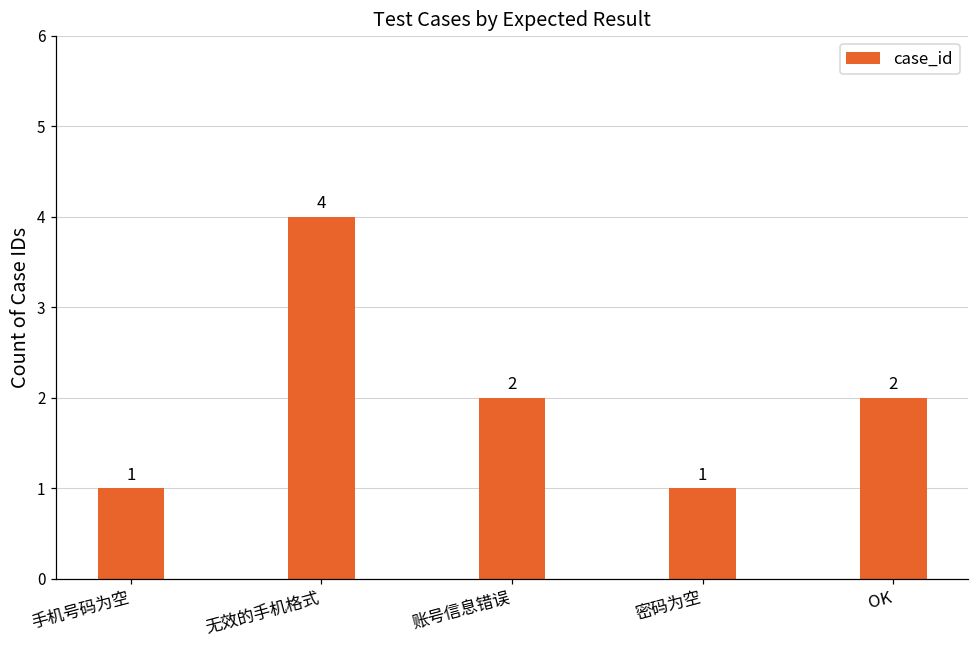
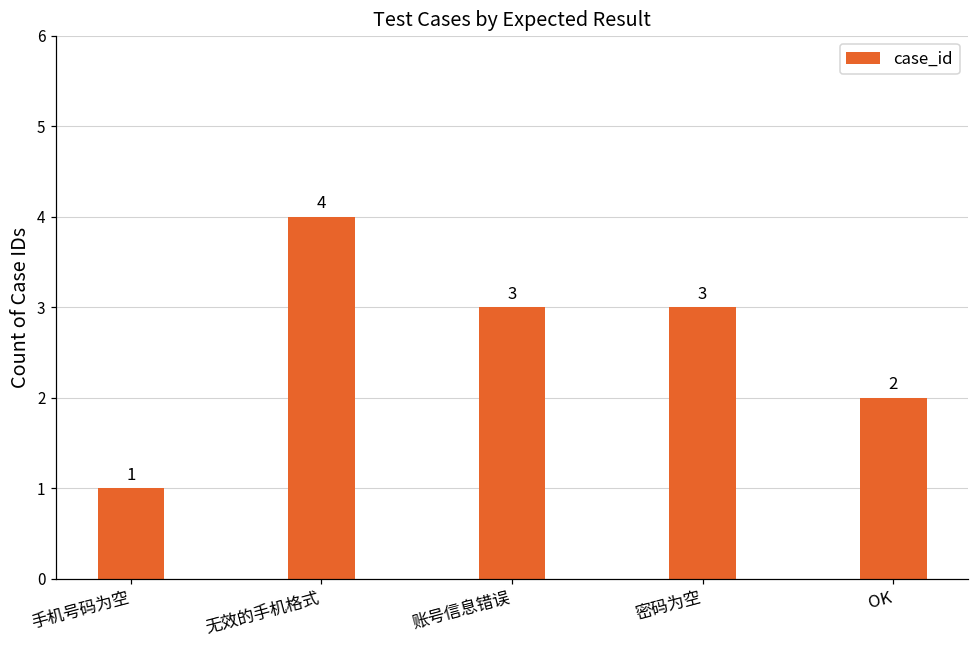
账号信息错误: 2 -> 3
密码为空: 1 -> 3
